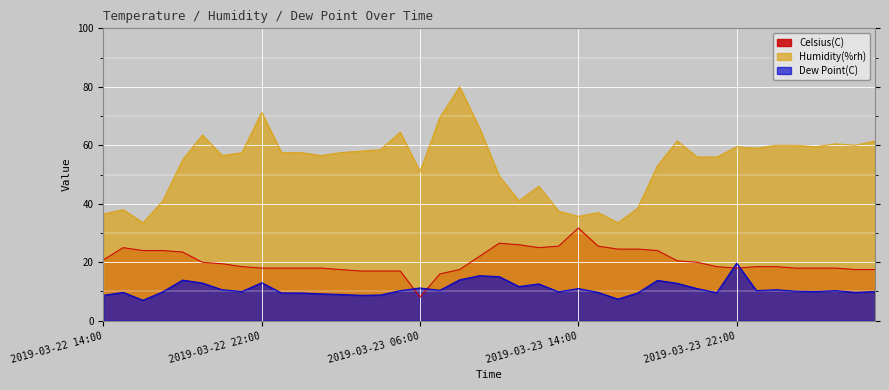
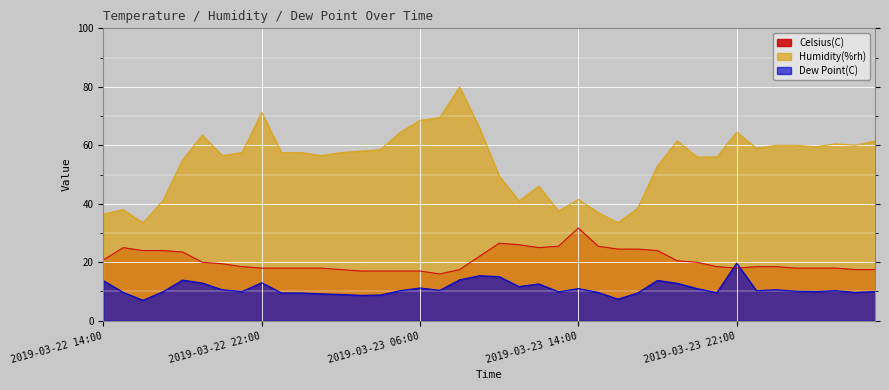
Dew Point(C), 2019-03-22 14:00: 9 -> 14
Celsius(C), 2019-03-23 06:00: 8 -> 17
Humidity(%rh), 2019-03-23 06:00: 51 -> 69
Humidity(%rh), 2019-03-23 14:00: 36 -> 42
Humidity(%rh), 2019-03-23 22:00: 60 -> 65
